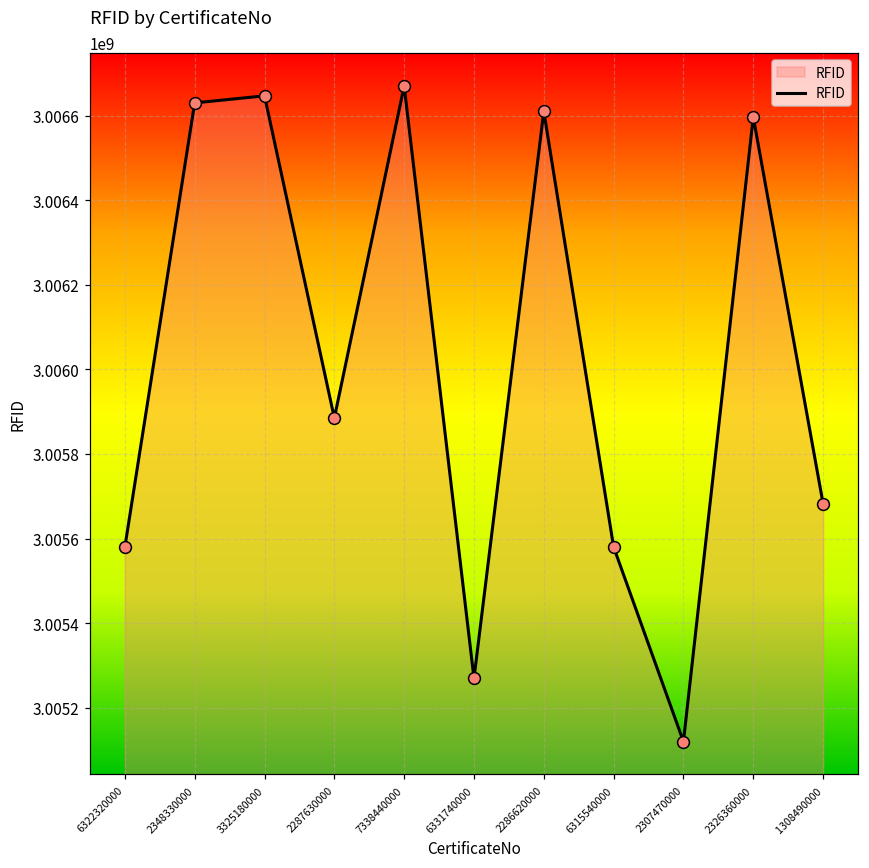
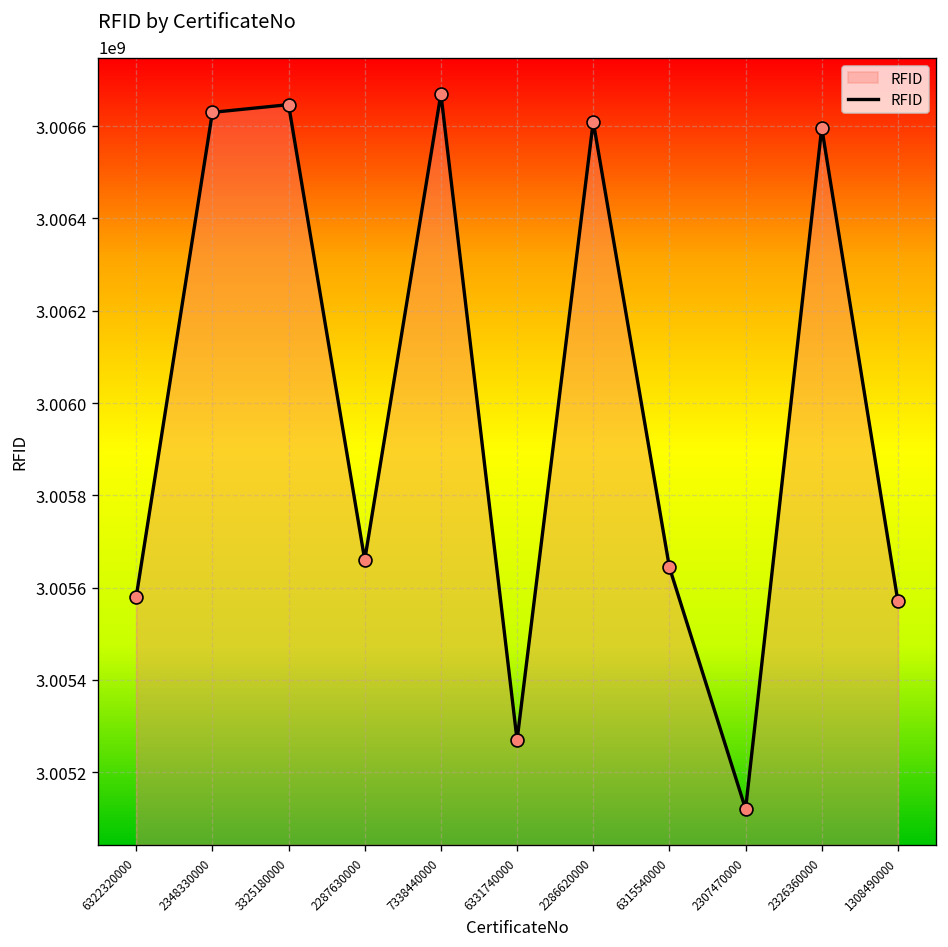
2287630000: 3005880000 -> 3005660000
6315540000: 3005580000 -> 3005640000
1308490000: 3005680000 -> 3005570000
